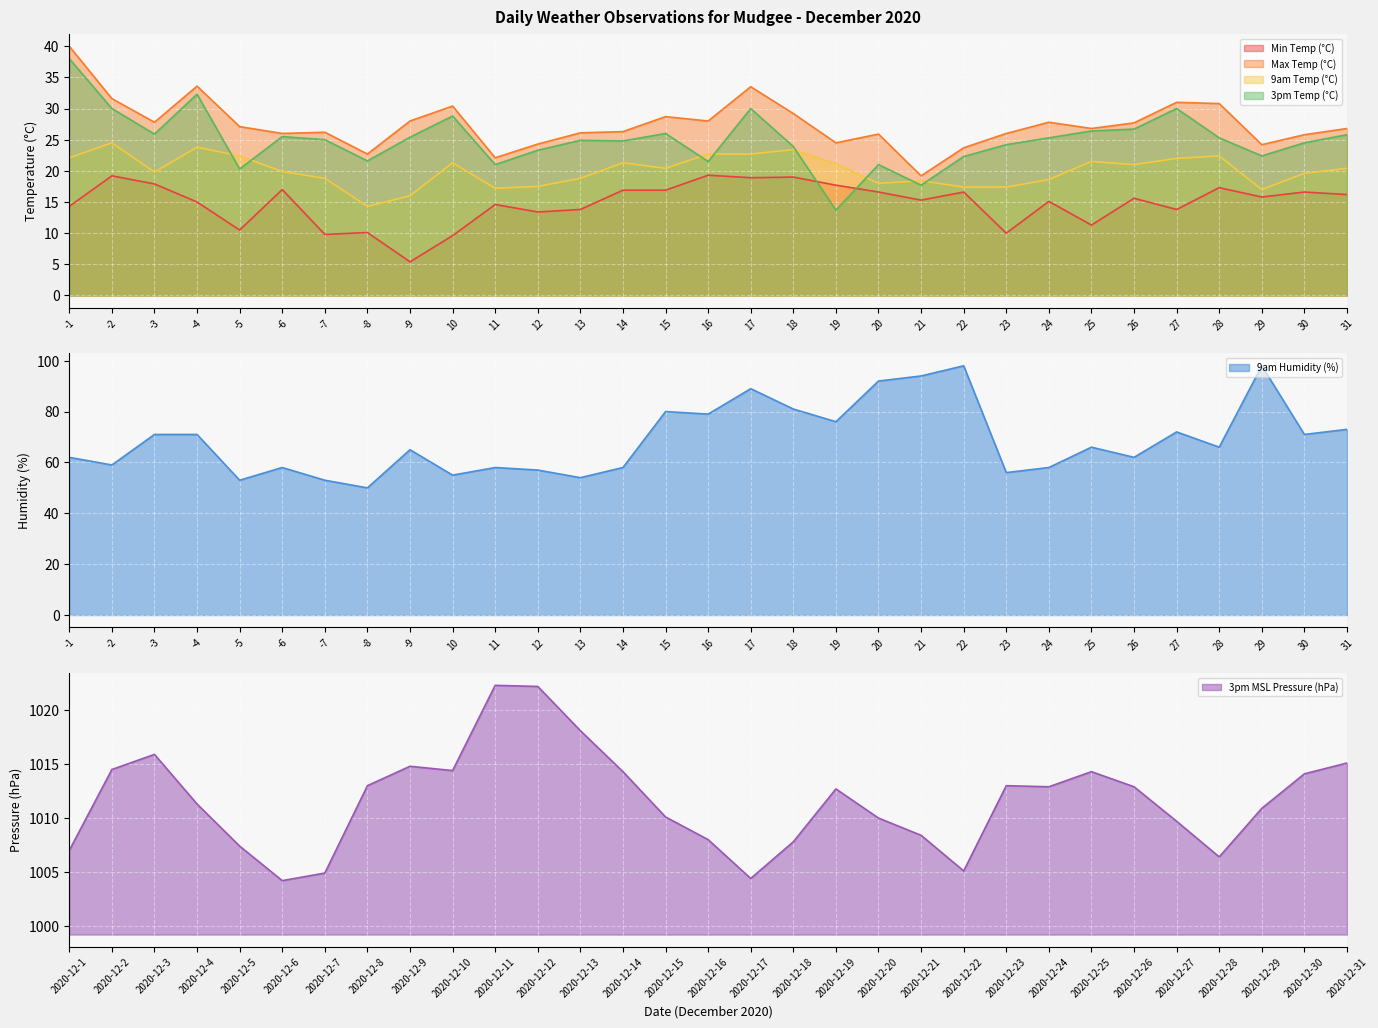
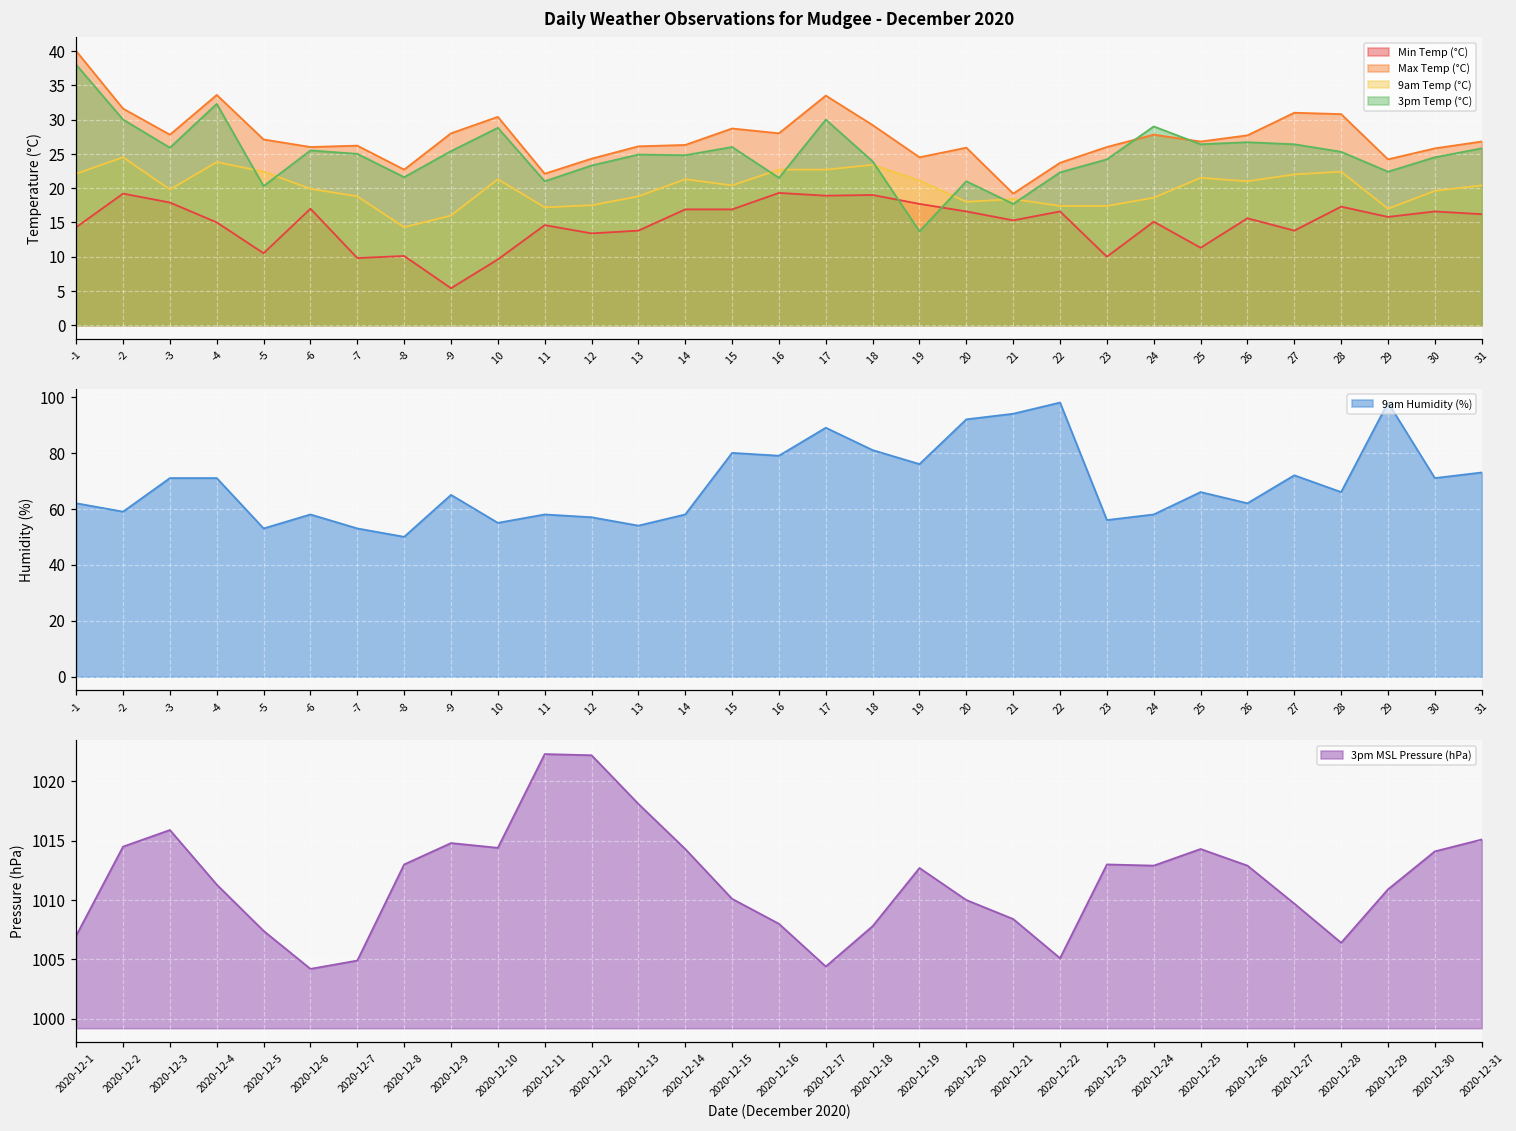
Daily Weather Observations for Mudgee - December 2020, 3pm Temp (°C), 24: 25 -> 29
Daily Weather Observations for Mudgee - December 2020, 3pm Temp (°C), 27: 30 -> 26
